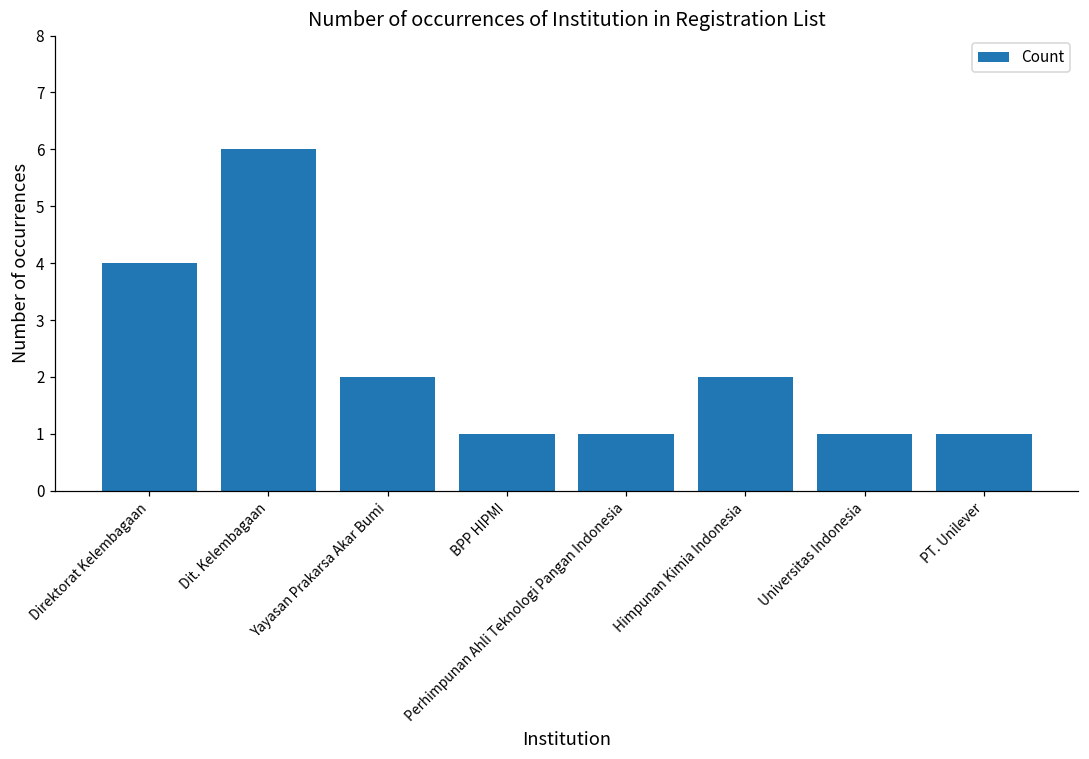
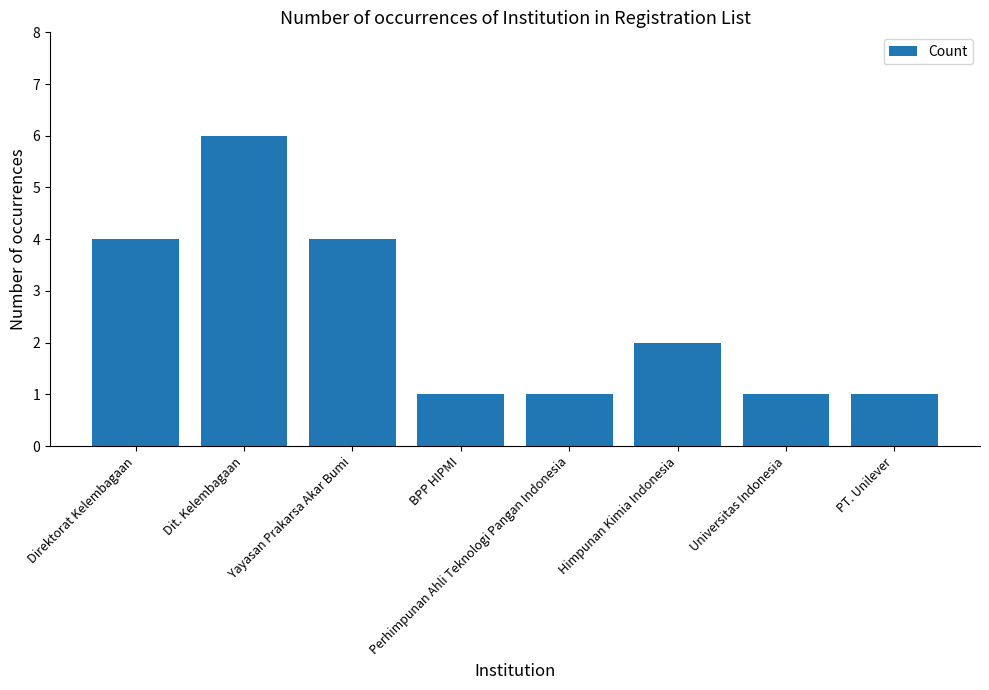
Yayasan Prakarsa Akar Bumi: 2 -> 4
